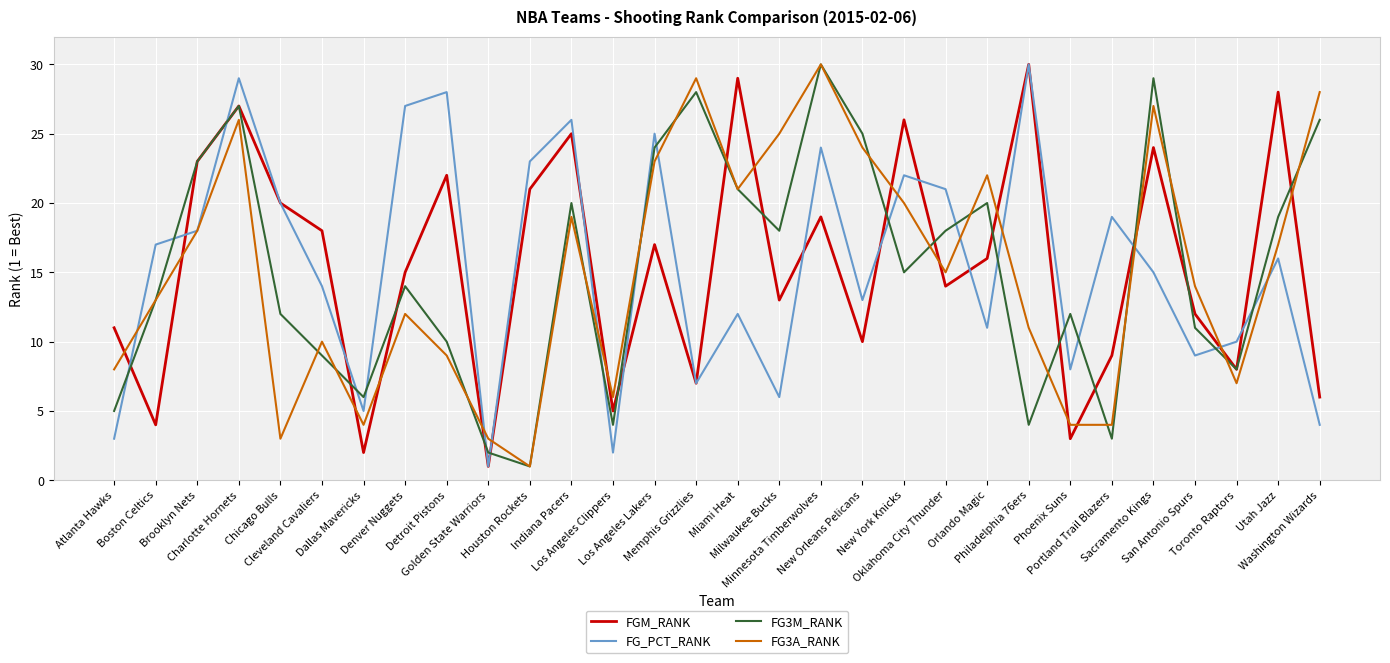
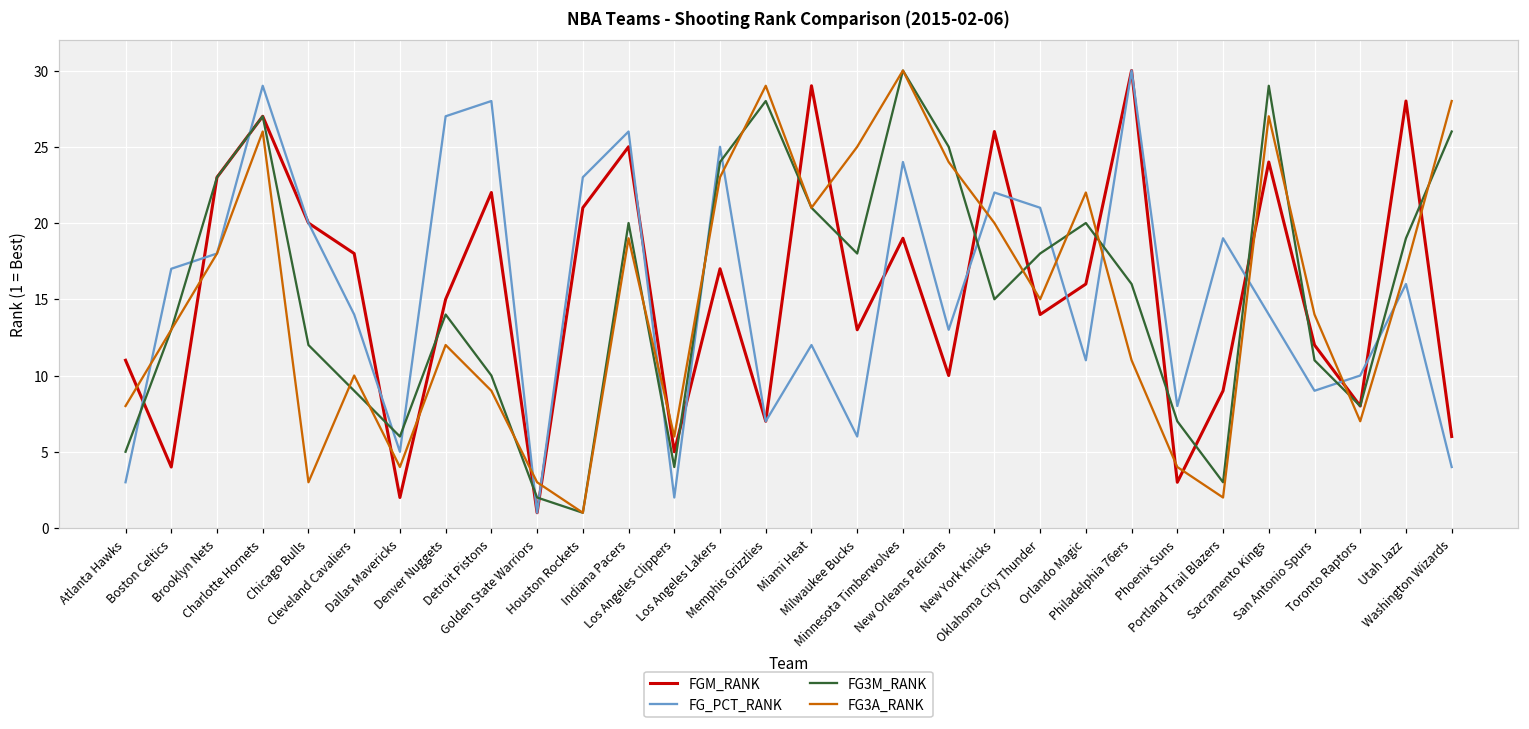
FG3M_RANK, Philadelphia 76ers: 4 -> 16
FG3M_RANK, Phoenix Suns: 12 -> 7
FG3A_RANK, Portland Trail Blazers: 4 -> 2
FG_PCT_RANK, Sacramento Kings: 15 -> 14
